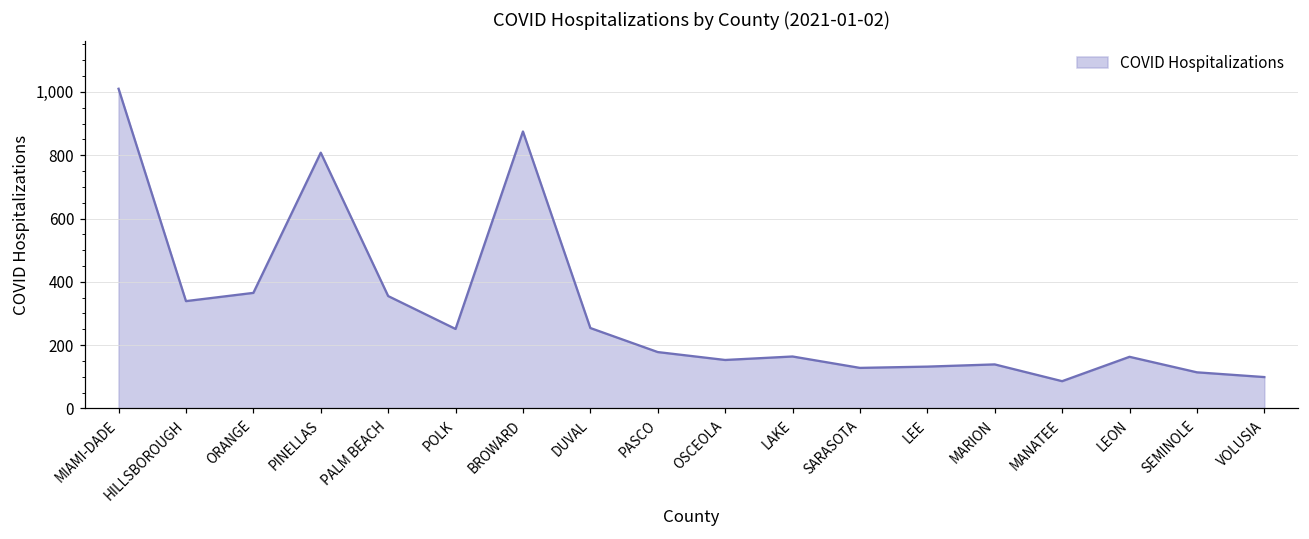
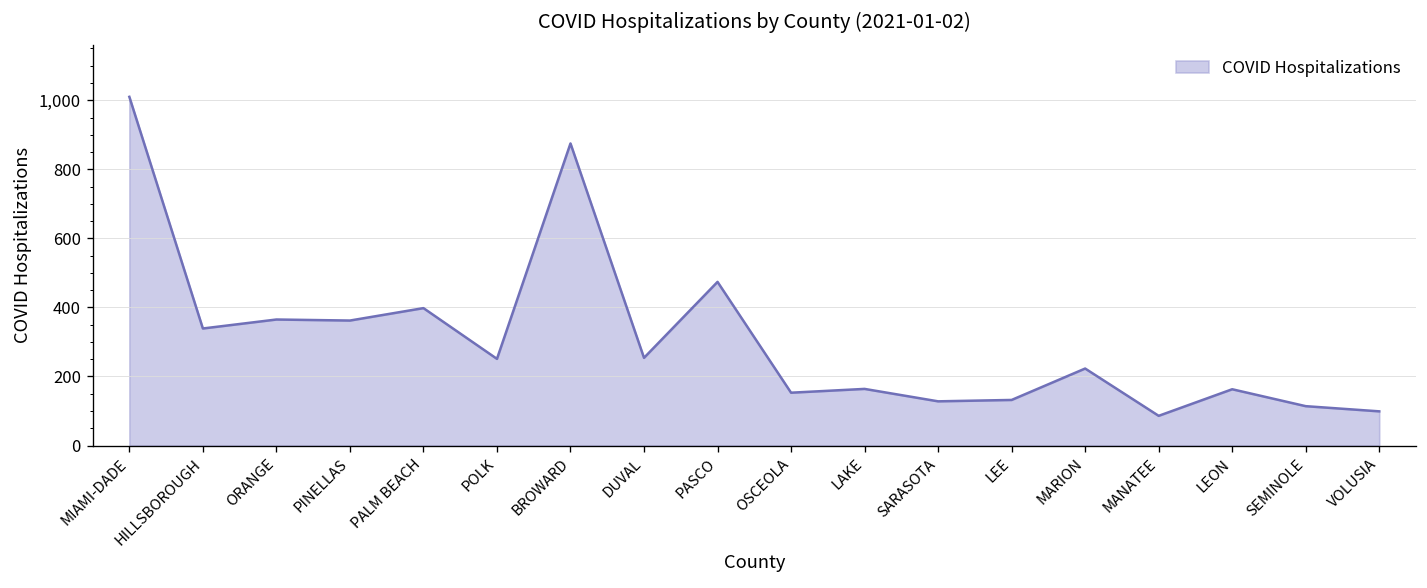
PINELLAS: 810 -> 360
PALM BEACH: 360 -> 400
PASCO: 180 -> 470
MARION: 140 -> 220
